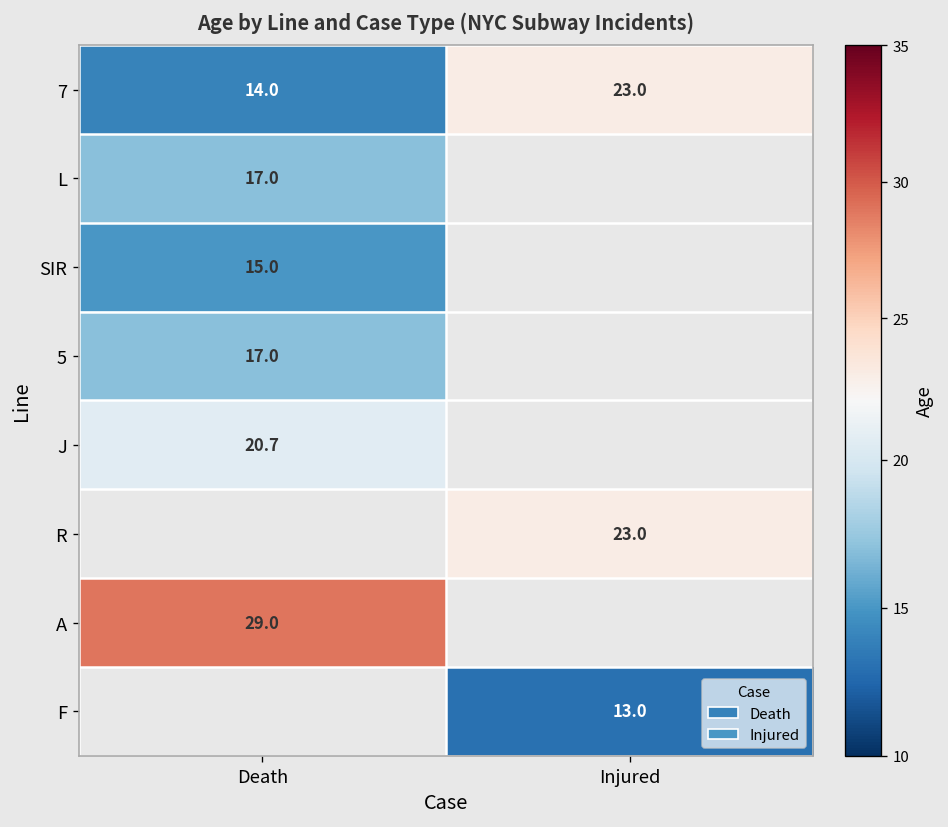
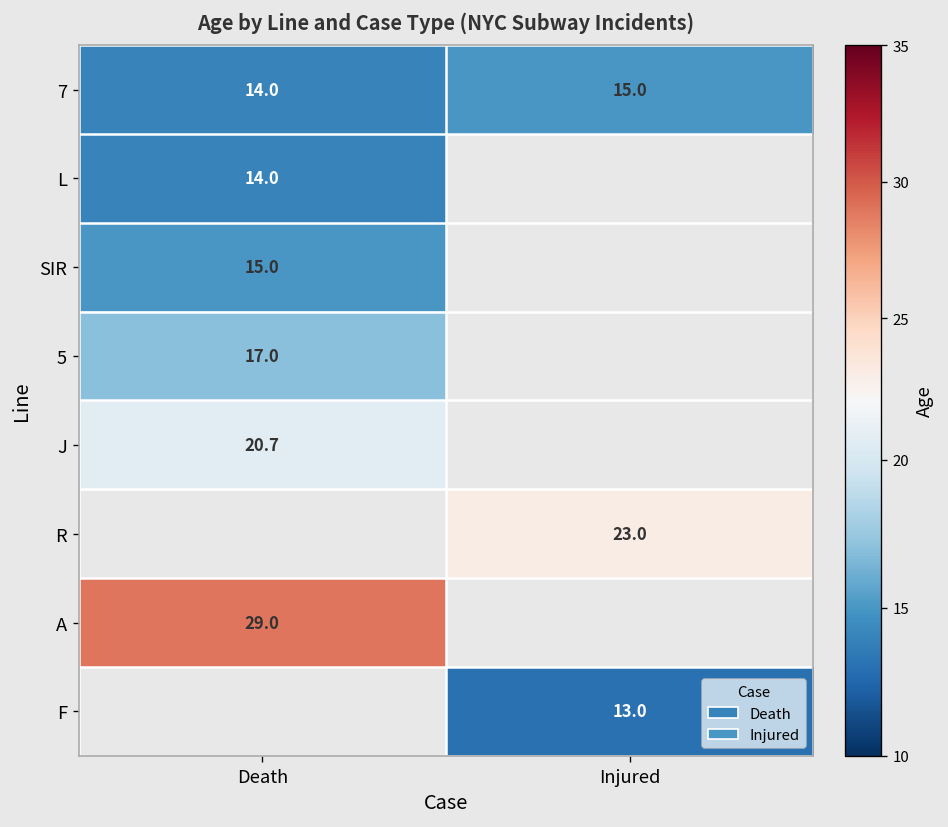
7, Injured: 23.0 -> 15.0
L, Death: 17.0 -> 14.0
